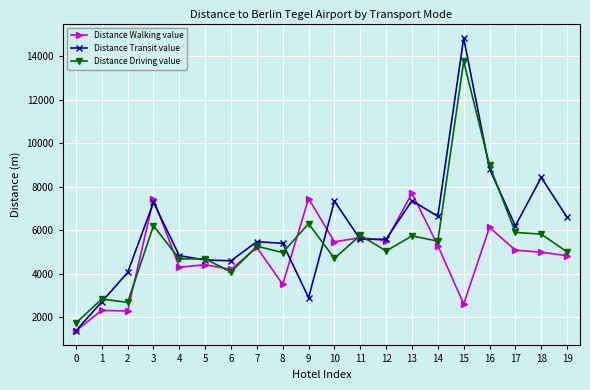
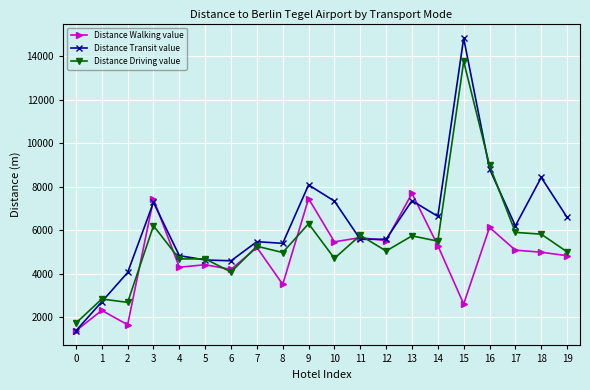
Distance Walking value, 2: 2300 -> 1700
Distance Transit value, 9: 2900 -> 8100
